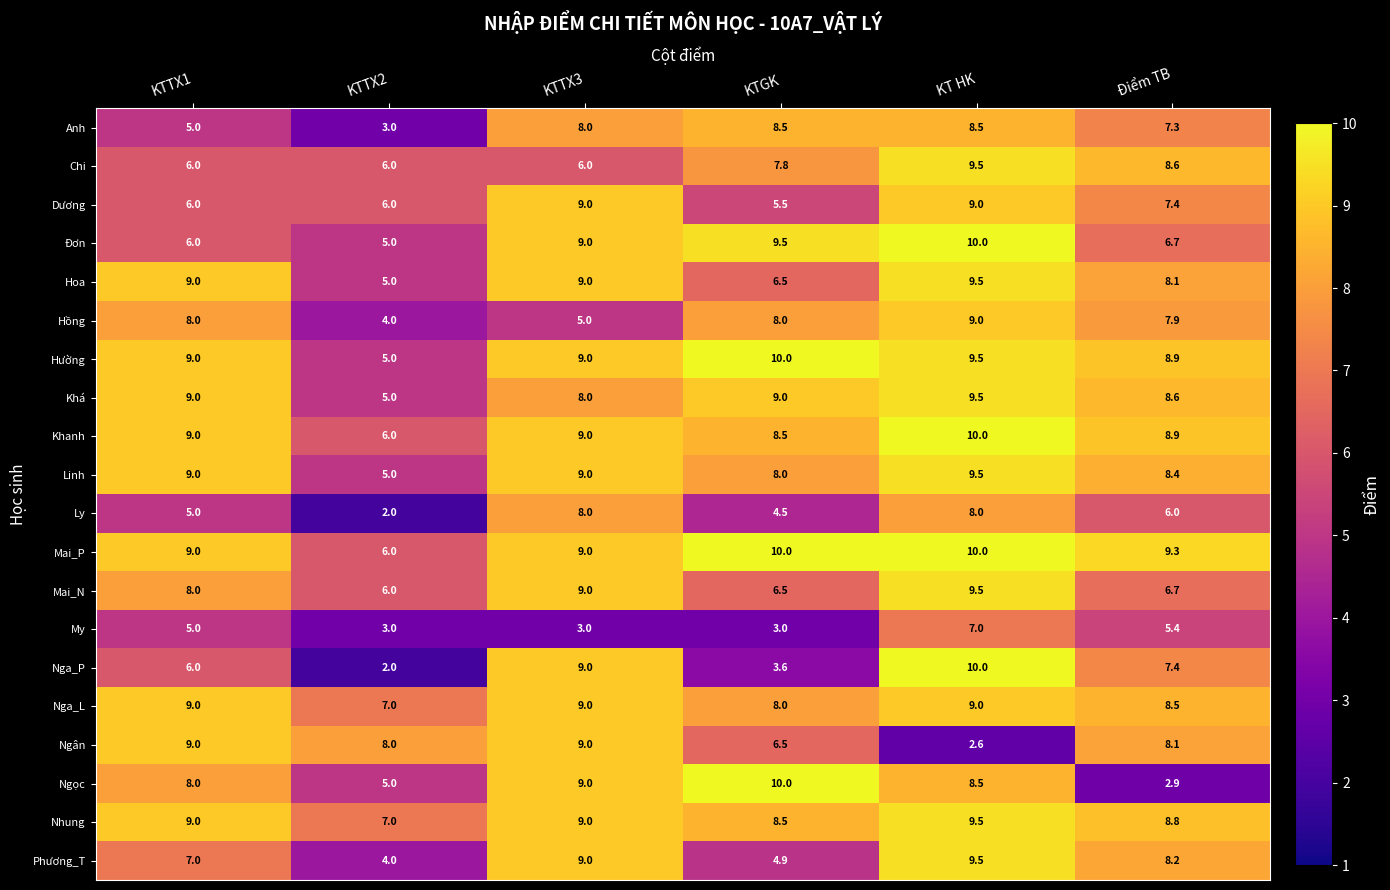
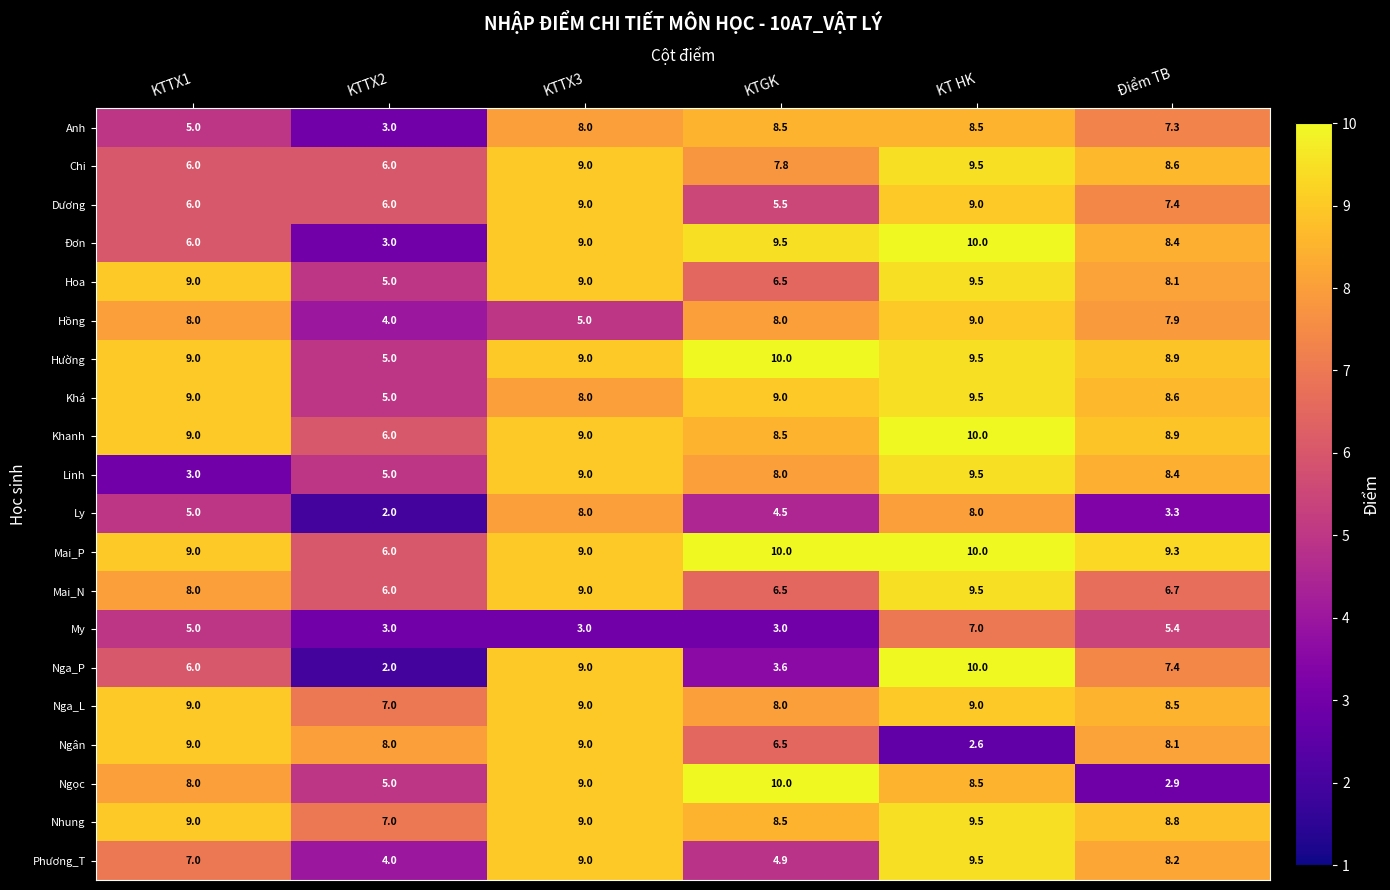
Chi, KTTX3: 6.0 -> 9.0
Đơn, KTTX2: 5.0 -> 3.0
Đơn, Điểm TB: 6.7 -> 8.4
Linh, KTTX1: 9.0 -> 3.0
Ly, Điểm TB: 6.0 -> 3.3
